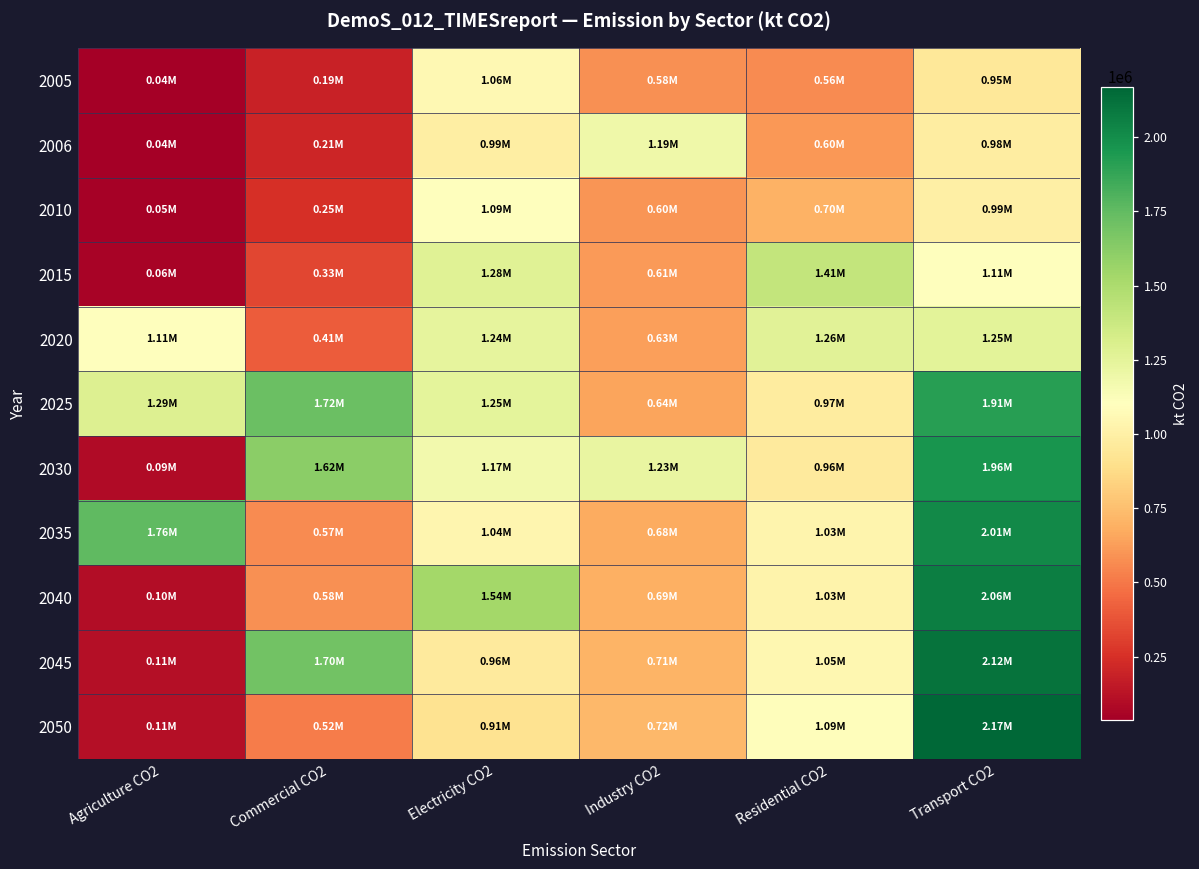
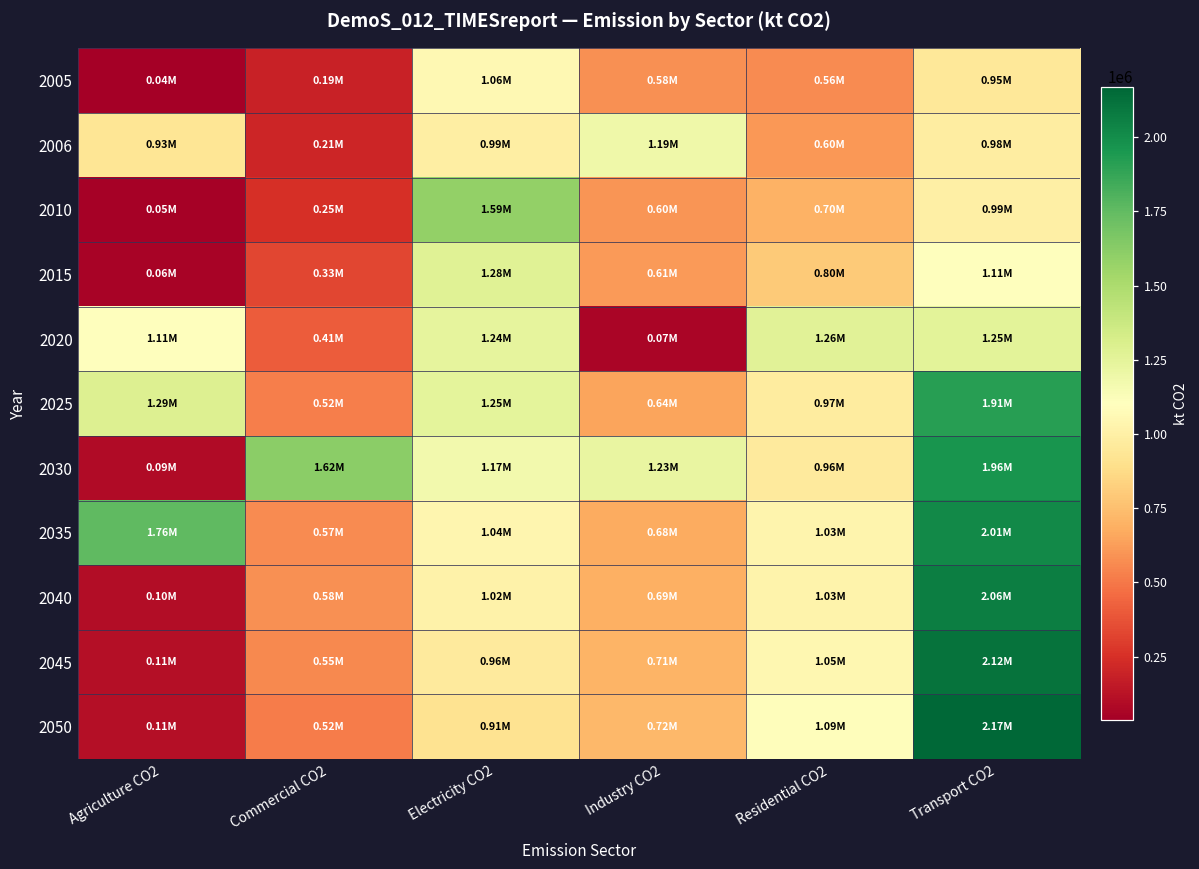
2006, Agriculture CO2: 0.04M -> 0.93M
2010, Electricity CO2: 1.09M -> 1.59M
2015, Residential CO2: 1.41M -> 0.80M
2020, Industry CO2: 0.63M -> 0.07M
2025, Commercial CO2: 1.72M -> 0.52M
2040, Electricity CO2: 1.54M -> 1.02M
2045, Commercial CO2: 1.70M -> 0.55M
